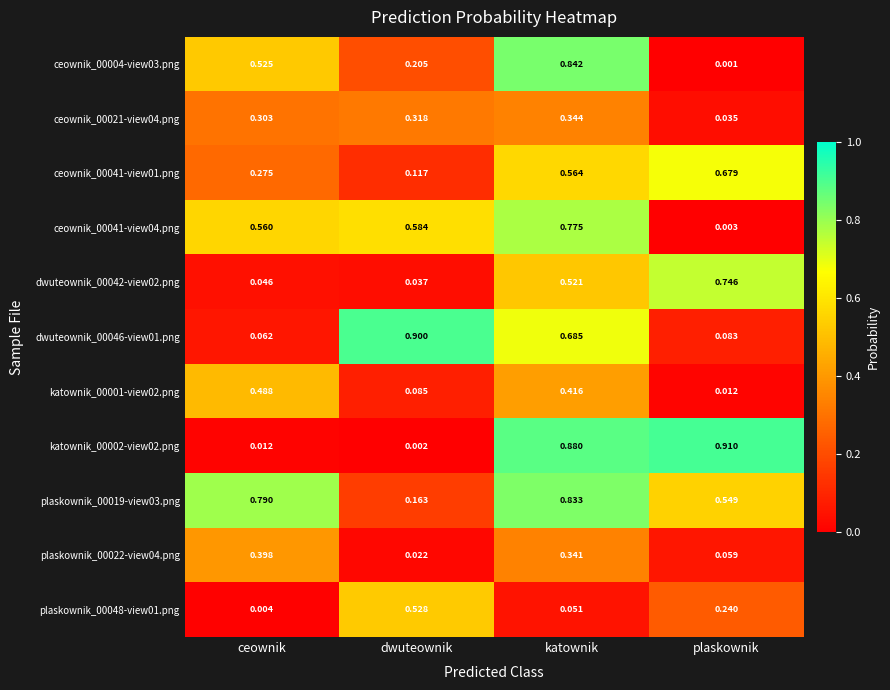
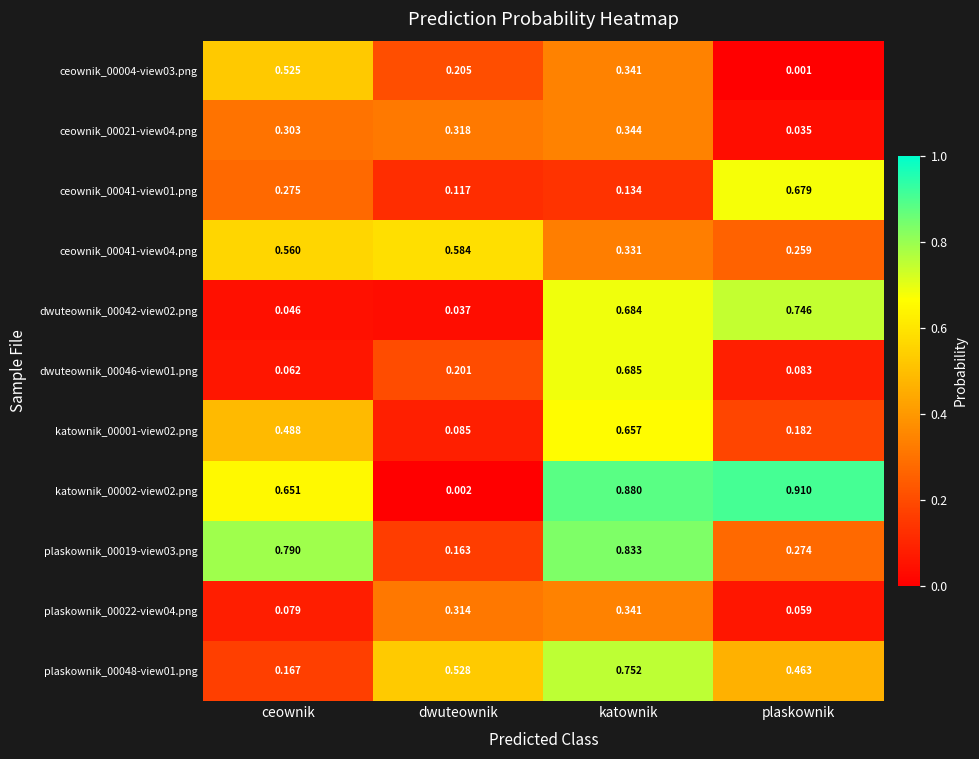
ceownik_00004-view03.png, katownik: 0.842 -> 0.341
ceownik_00041-view01.png, katownik: 0.564 -> 0.134
ceownik_00041-view04.png, katownik: 0.775 -> 0.331
ceownik_00041-view04.png, plaskownik: 0.003 -> 0.259
dwuteownik_00042-view02.png, katownik: 0.521 -> 0.684
dwuteownik_00046-view01.png, dwuteownik: 0.900 -> 0.201
katownik_00001-view02.png, katownik: 0.416 -> 0.657
katownik_00001-view02.png, plaskownik: 0.012 -> 0.182
katownik_00002-view02.png, ceownik: 0.012 -> 0.651
plaskownik_00019-view03.png, plaskownik: 0.549 -> 0.274
plaskownik_00022-view04.png, ceownik: 0.398 -> 0.079
plaskownik_00022-view04.png, dwuteownik: 0.022 -> 0.314
plaskownik_00048-view01.png, ceownik: 0.004 -> 0.167
plaskownik_00048-view01.png, katownik: 0.051 -> 0.752
plaskownik_00048-view01.png, plaskownik: 0.240 -> 0.463
